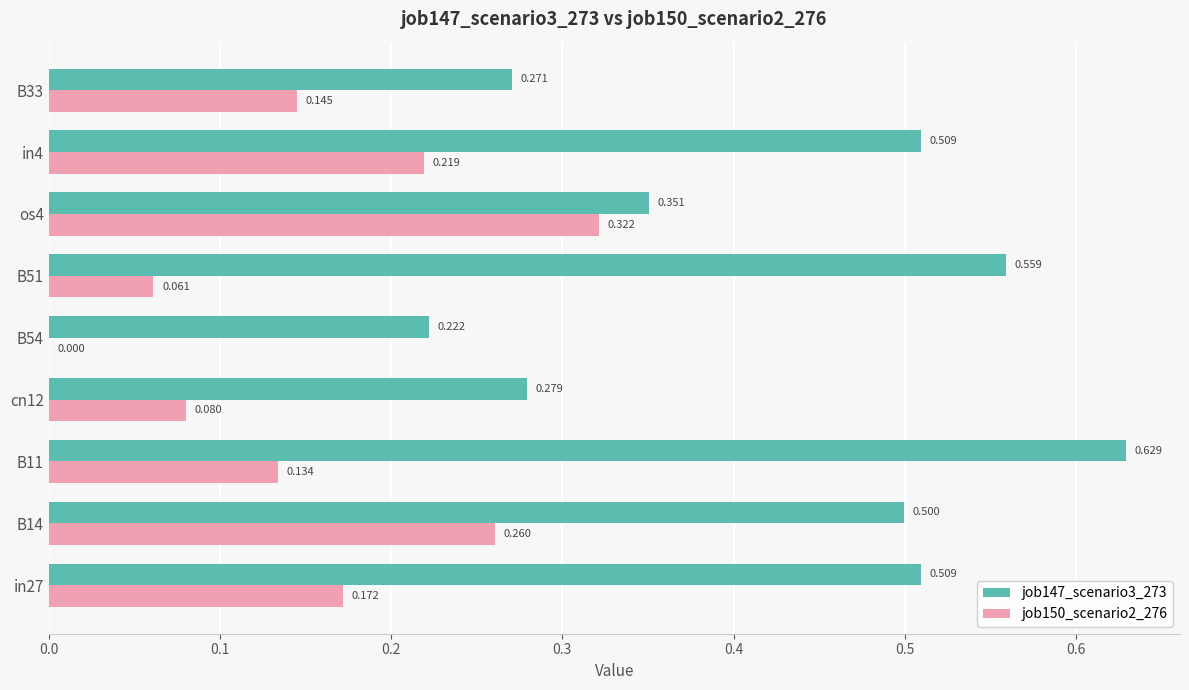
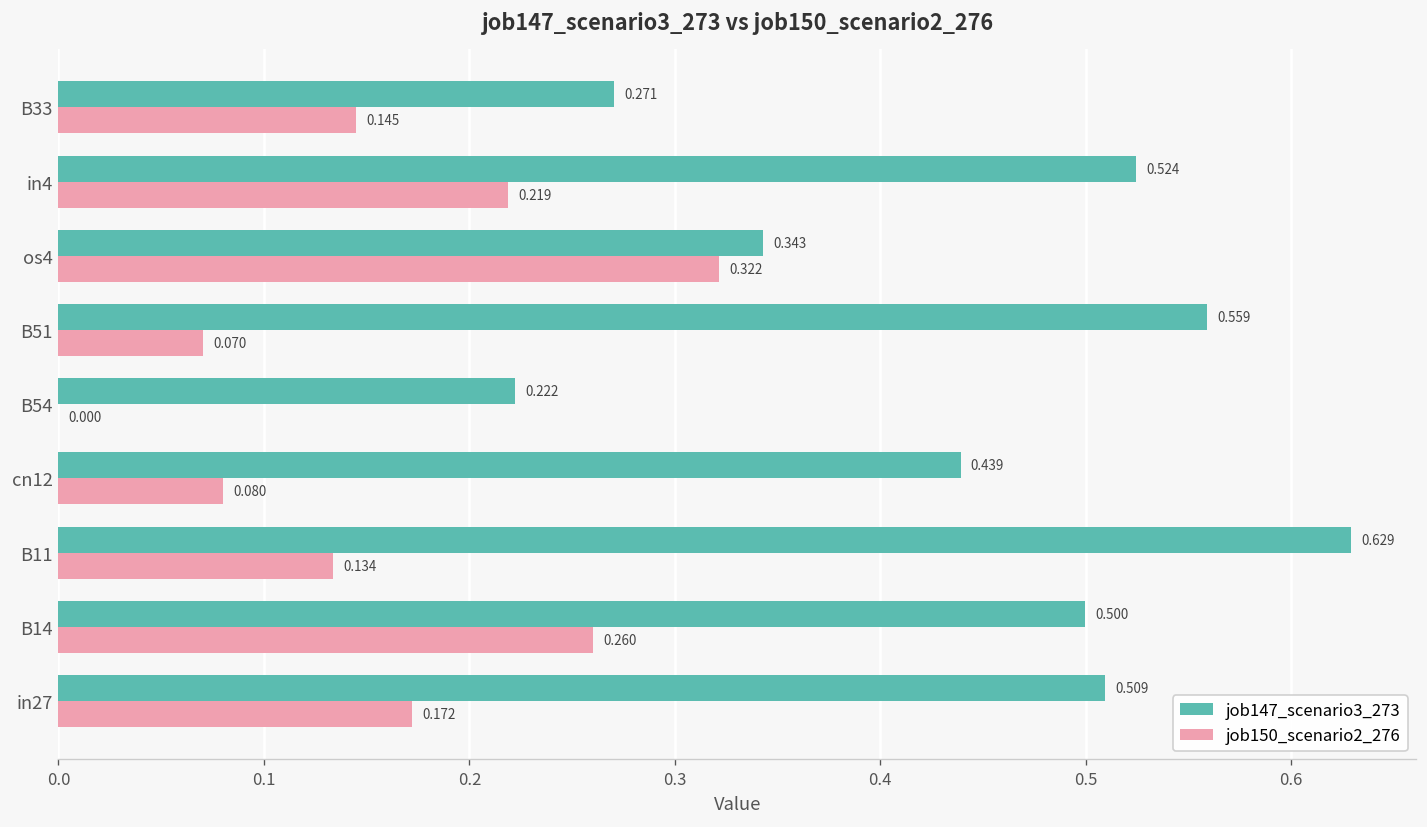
job147_scenario3_273, in4: 0.509 -> 0.524
job147_scenario3_273, os4: 0.351 -> 0.343
job150_scenario2_276, B51: 0.061 -> 0.070
job147_scenario3_273, cn12: 0.279 -> 0.439
